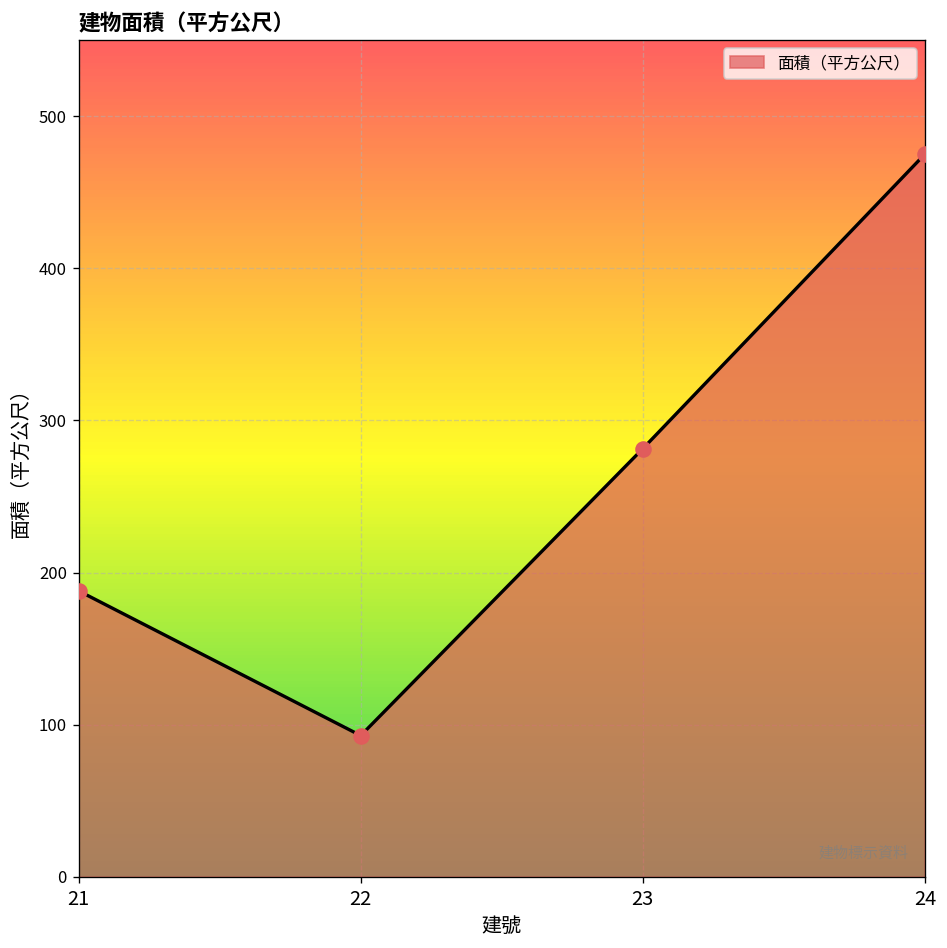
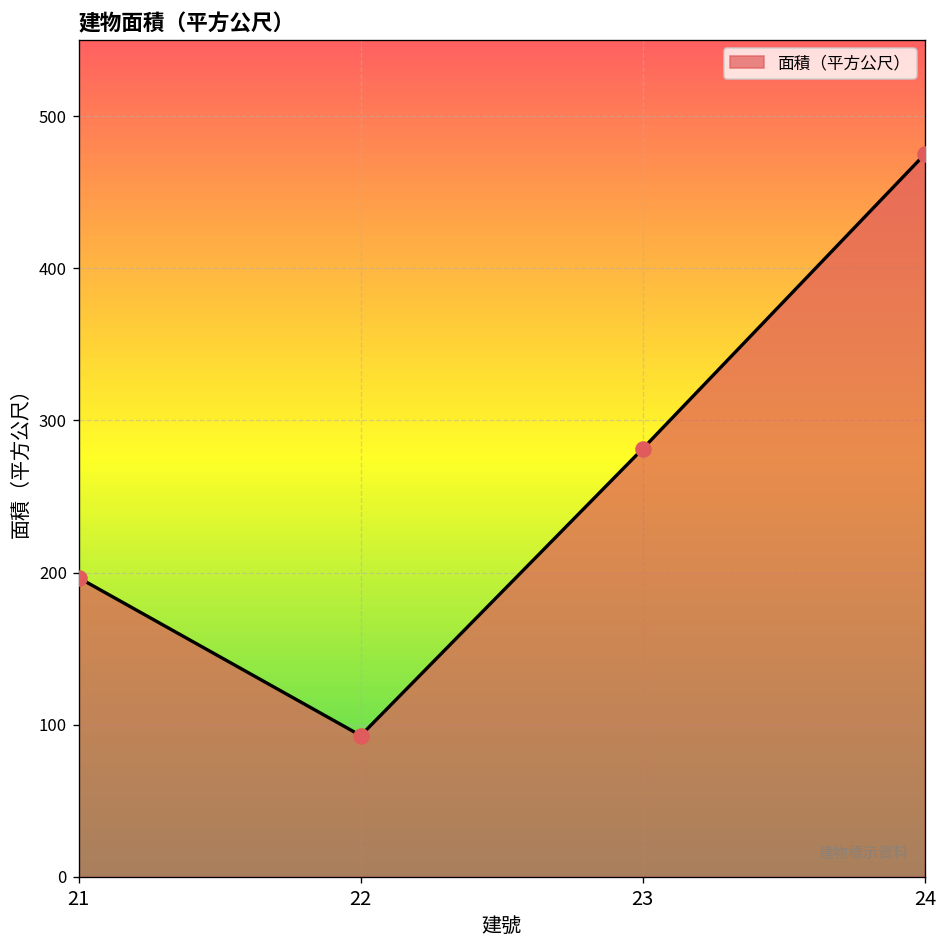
21: 188 -> 197
